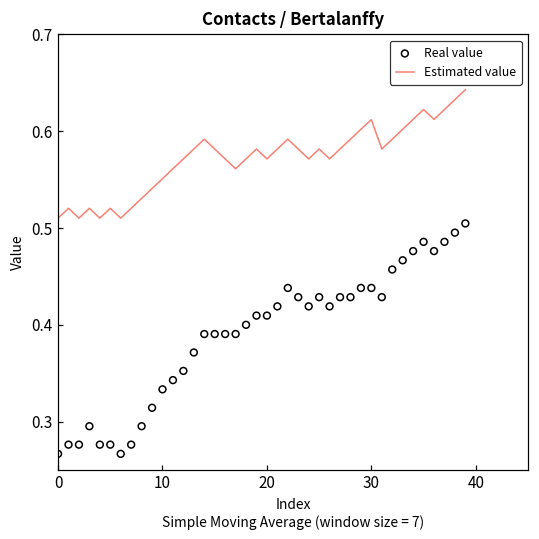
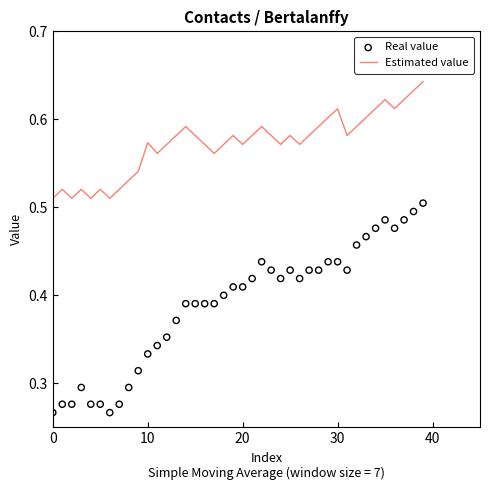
Estimated value, 10: 0.55 -> 0.57
